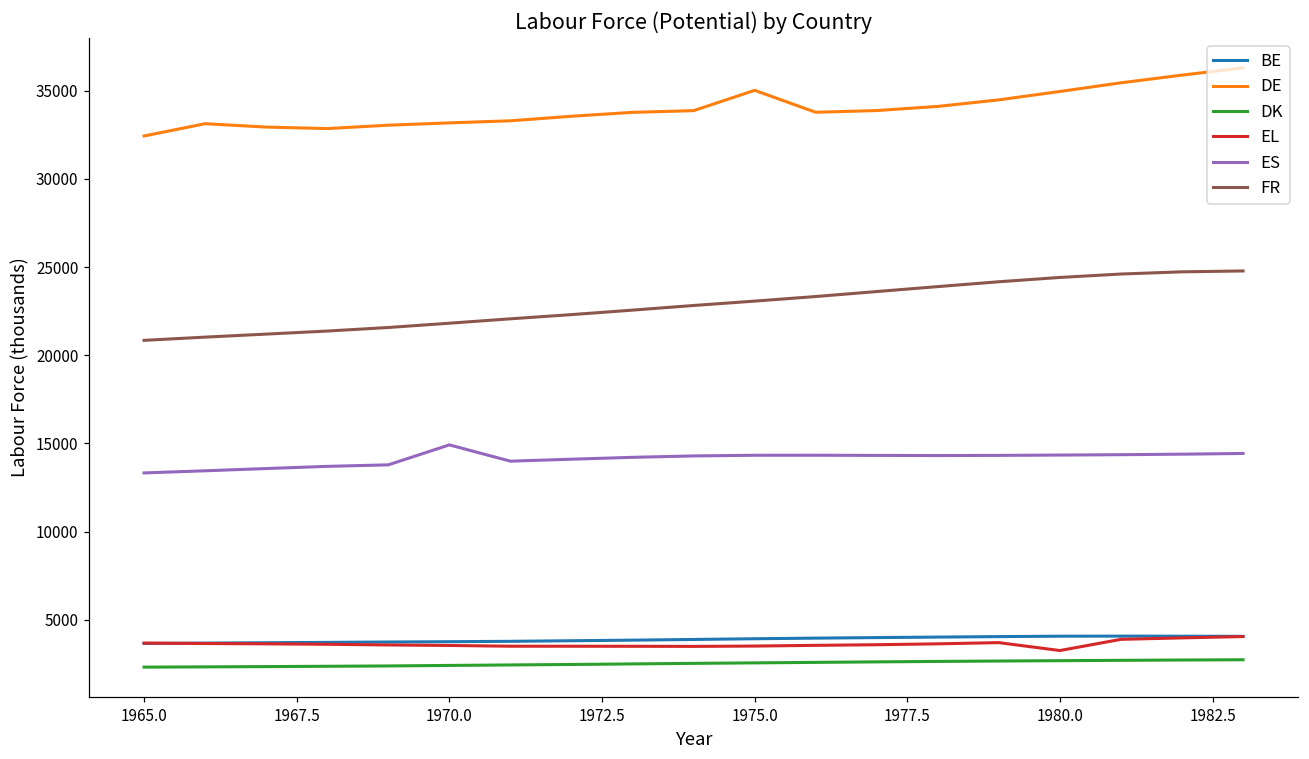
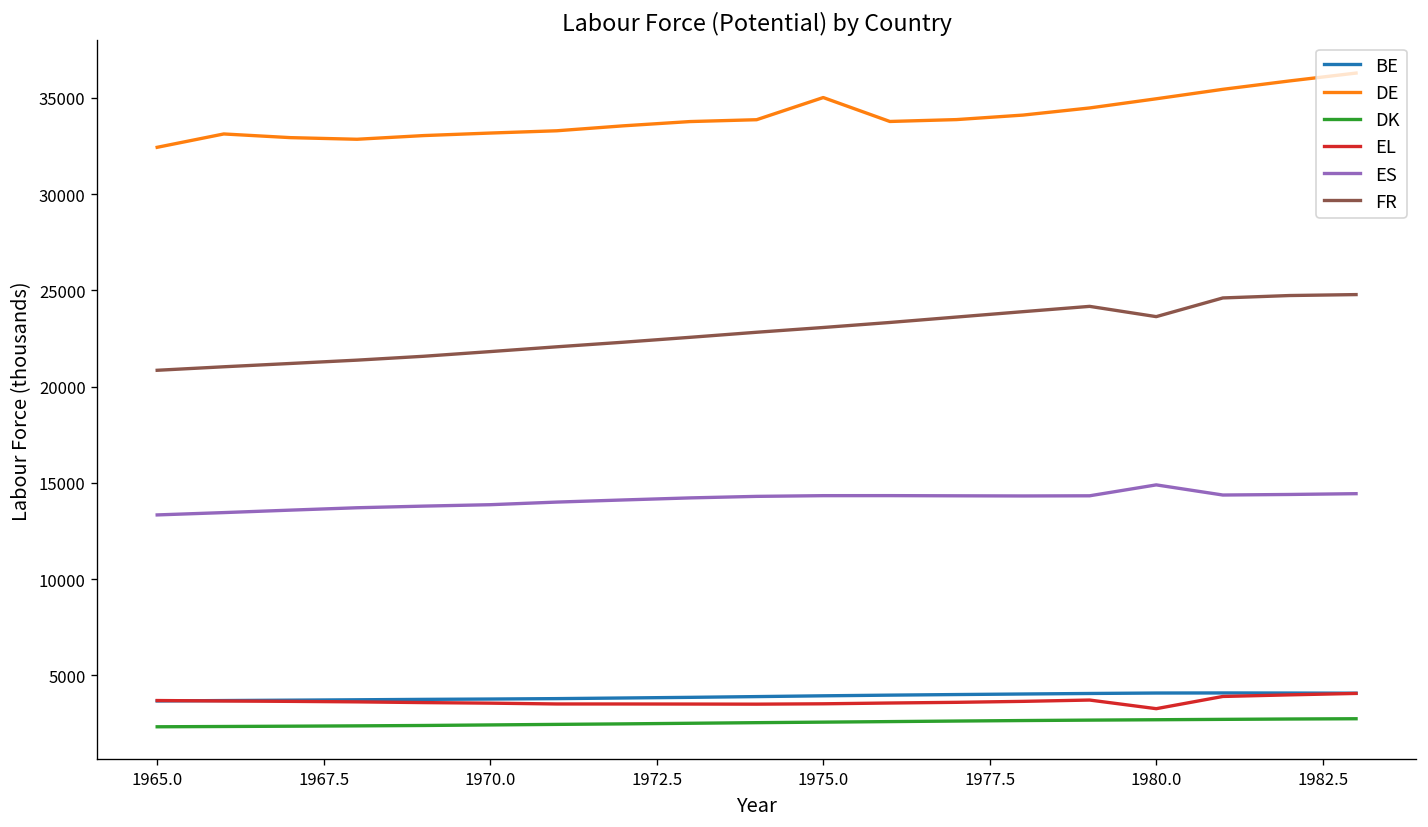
ES, 1970.0: 14900 -> 13900
ES, 1980.0: 14300 -> 14900
FR, 1980.0: 24400 -> 23600
